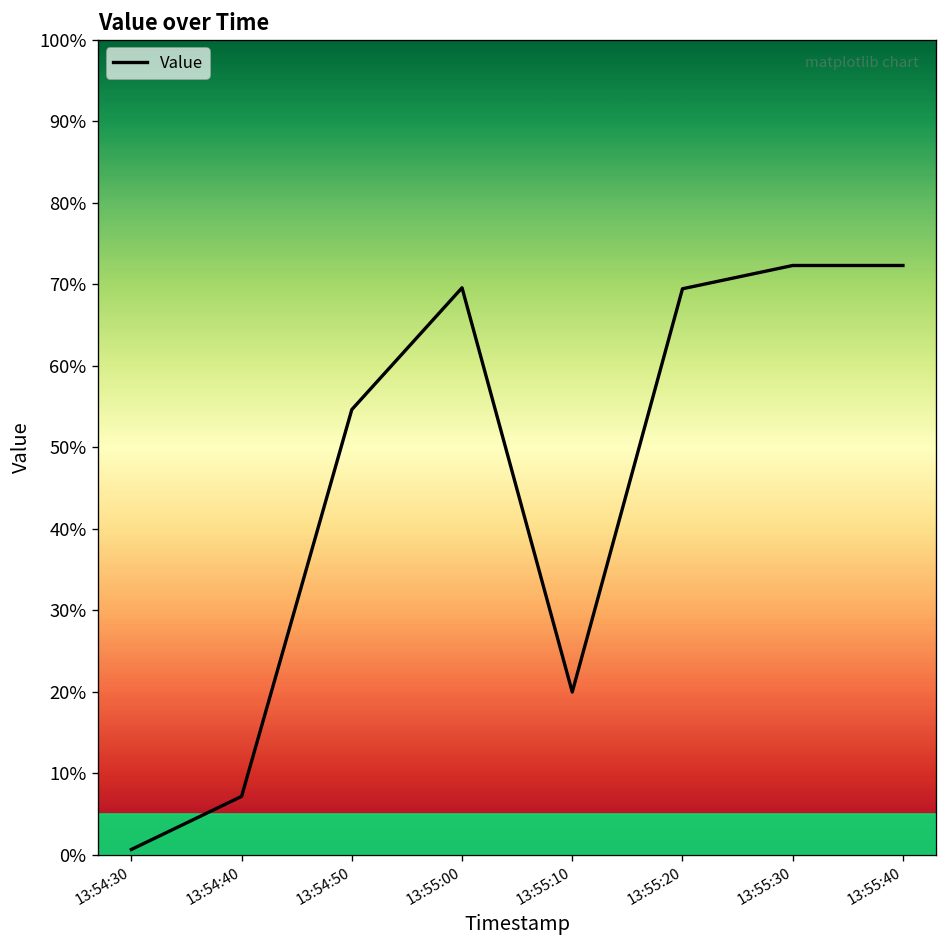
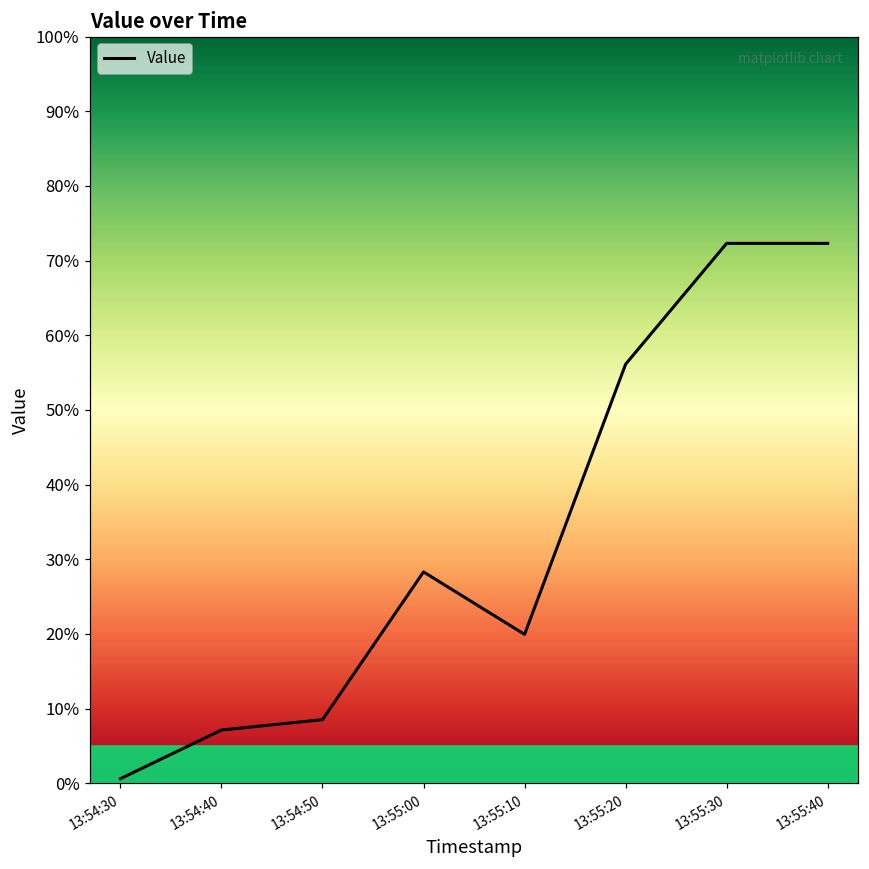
13:54:50: 55% -> 9%
13:55:00: 70% -> 28%
13:55:20: 69% -> 56%
